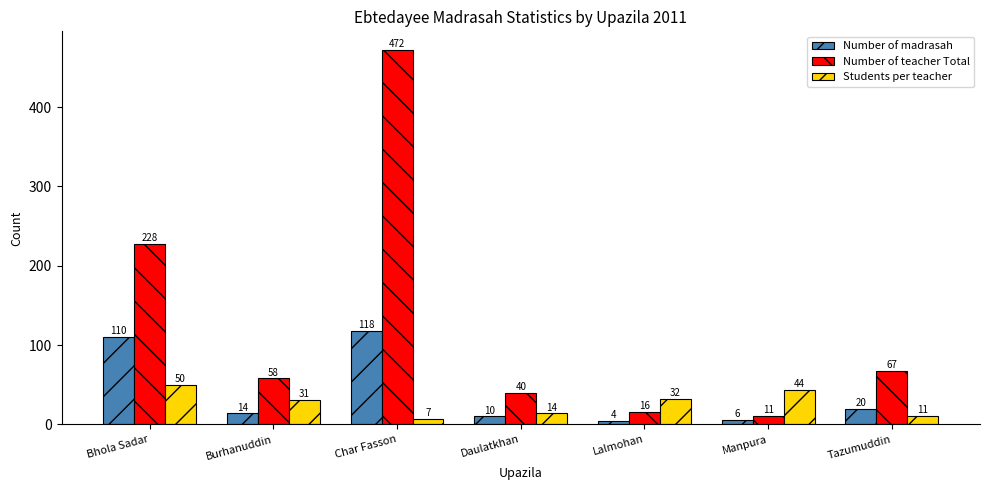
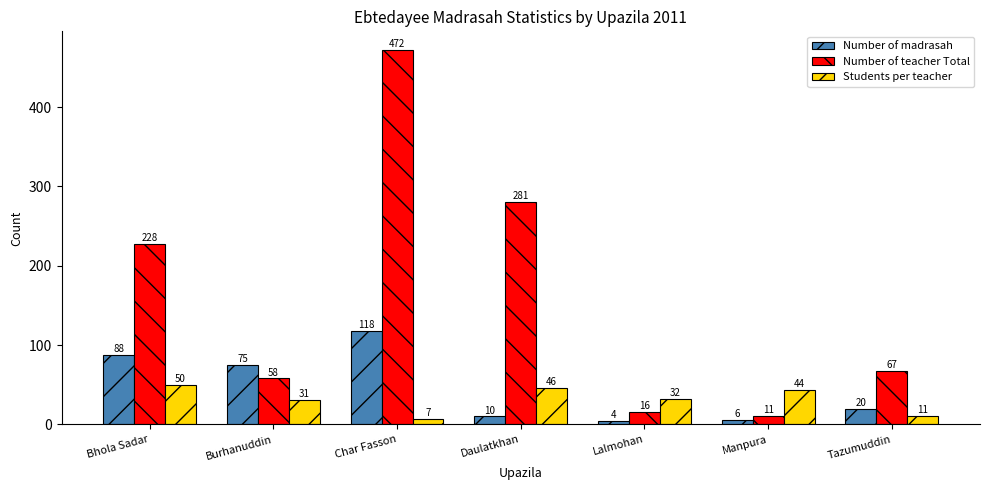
Number of madrasah, Bhola Sadar: 110 -> 88
Number of madrasah, Burhanuddin: 14 -> 75
Number of teacher Total, Daulatkhan: 40 -> 281
Students per teacher, Daulatkhan: 14 -> 46
